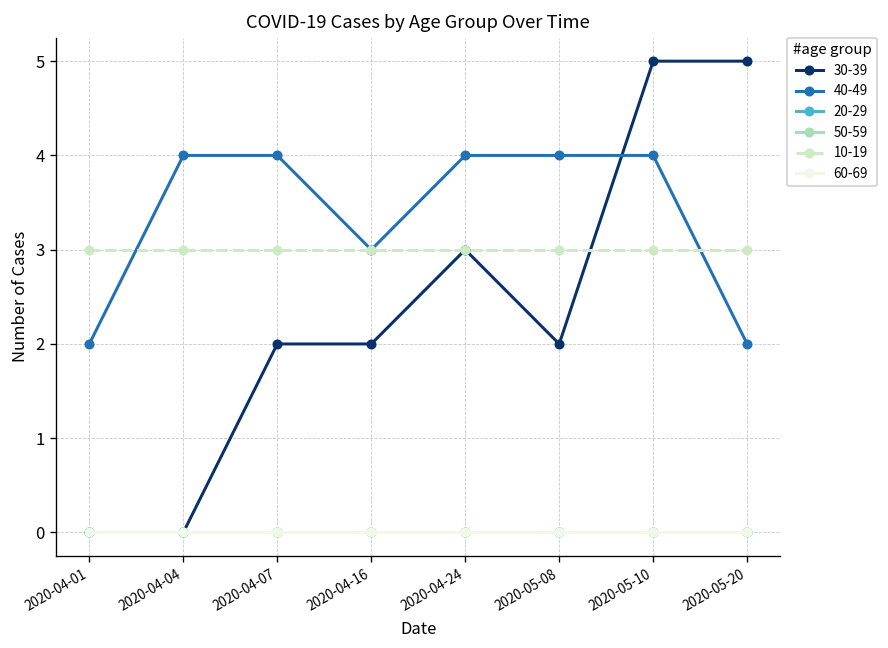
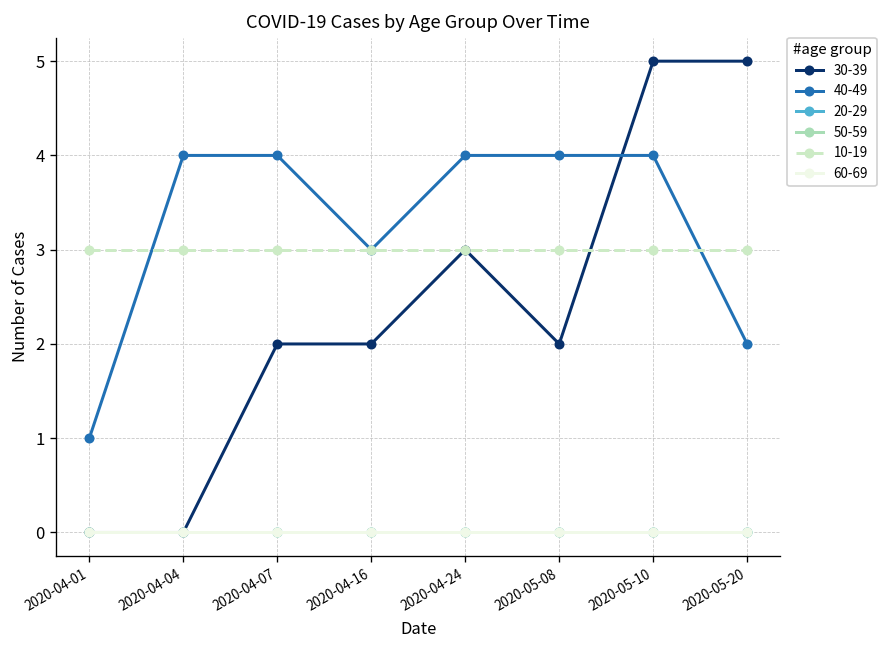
40-49, 2020-04-01: 2 -> 1
